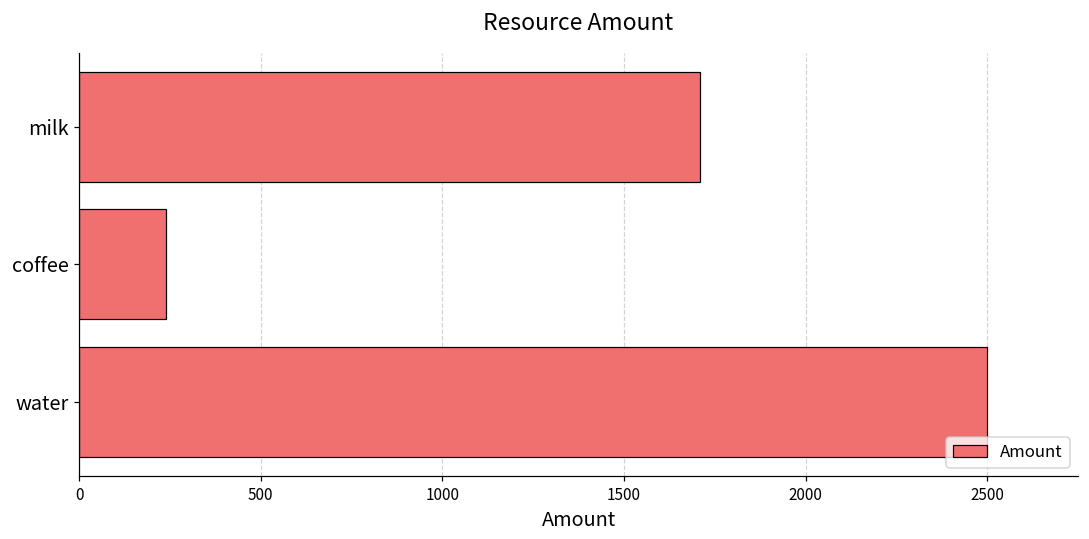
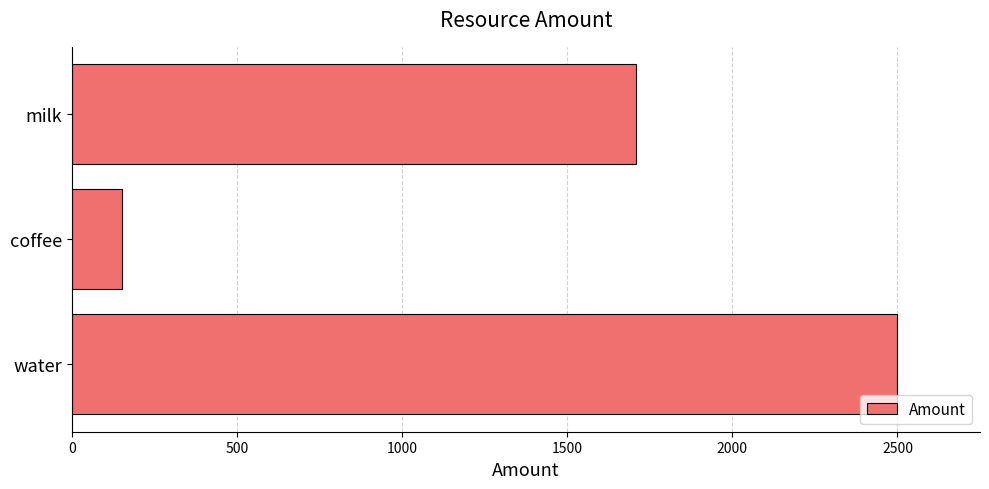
coffee: 240 -> 150
